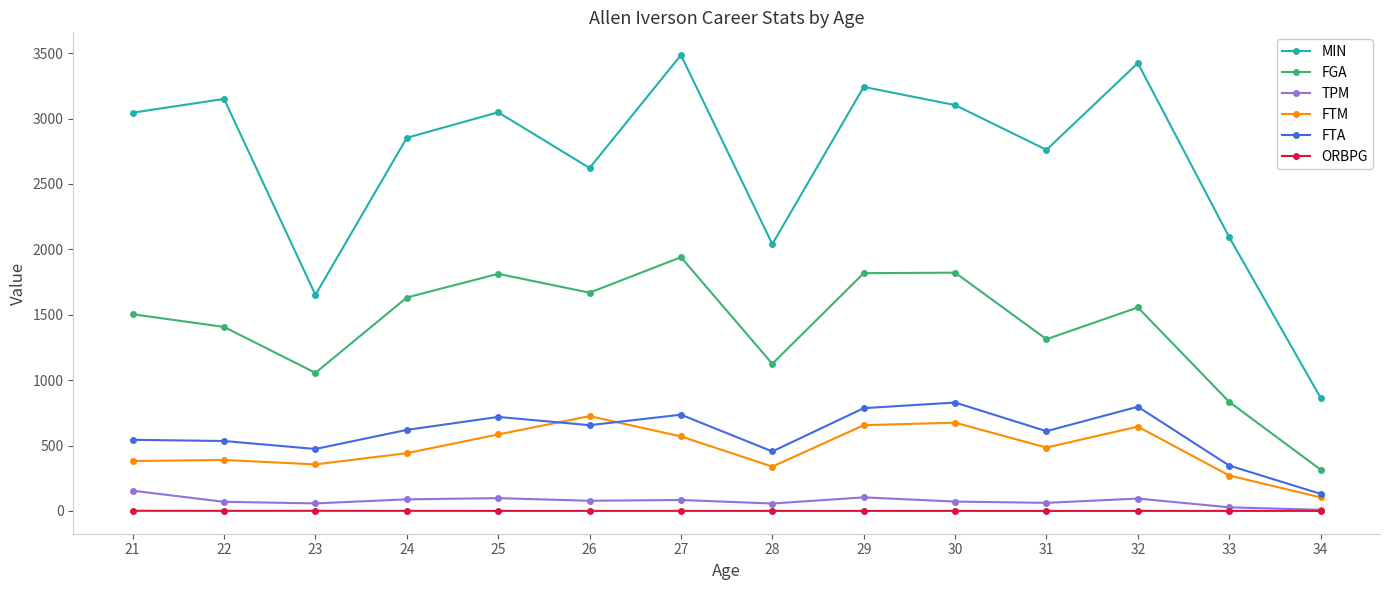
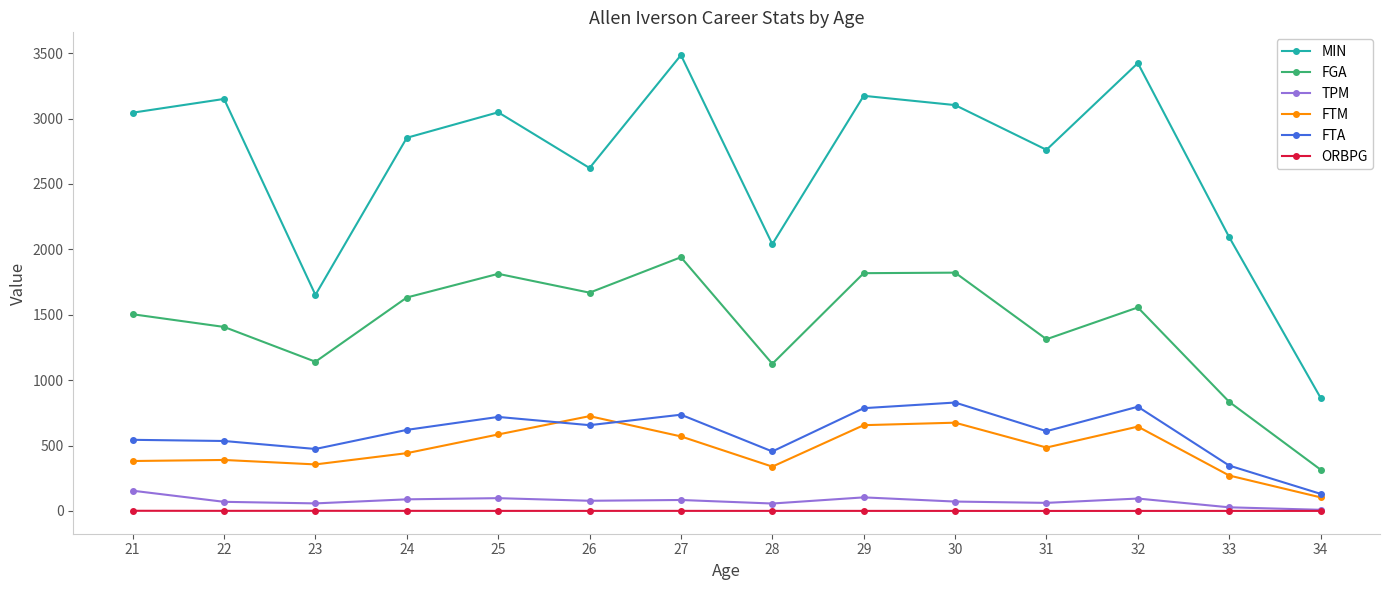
FGA, 23: 1060 -> 1140
MIN, 29: 3240 -> 3170
